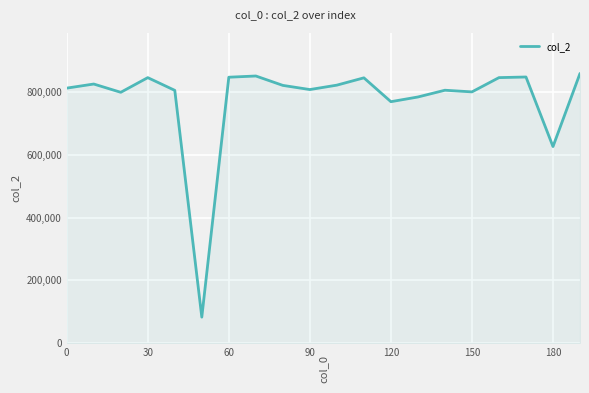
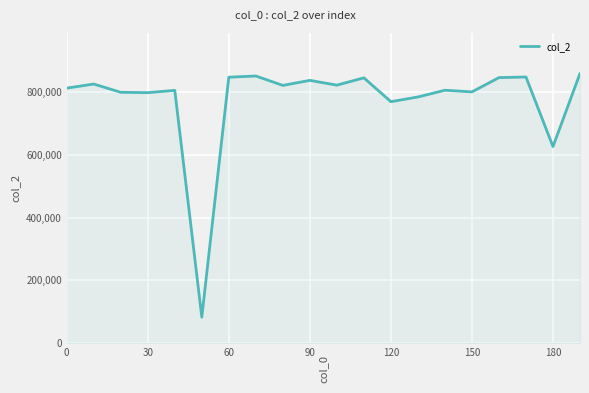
30: 850,000 -> 800,000
90: 810,000 -> 840,000
